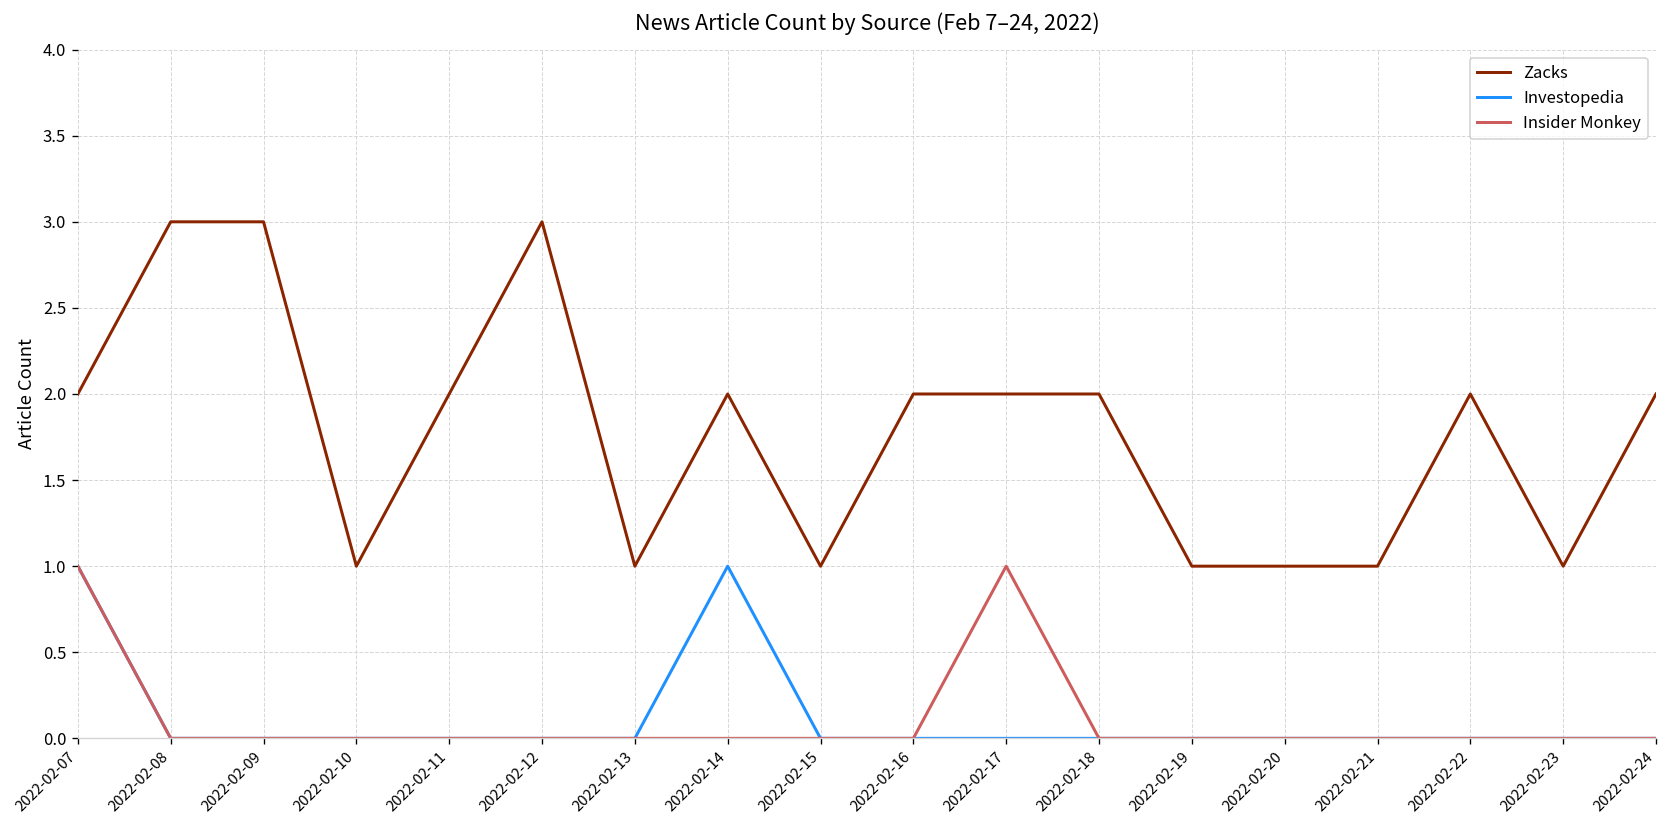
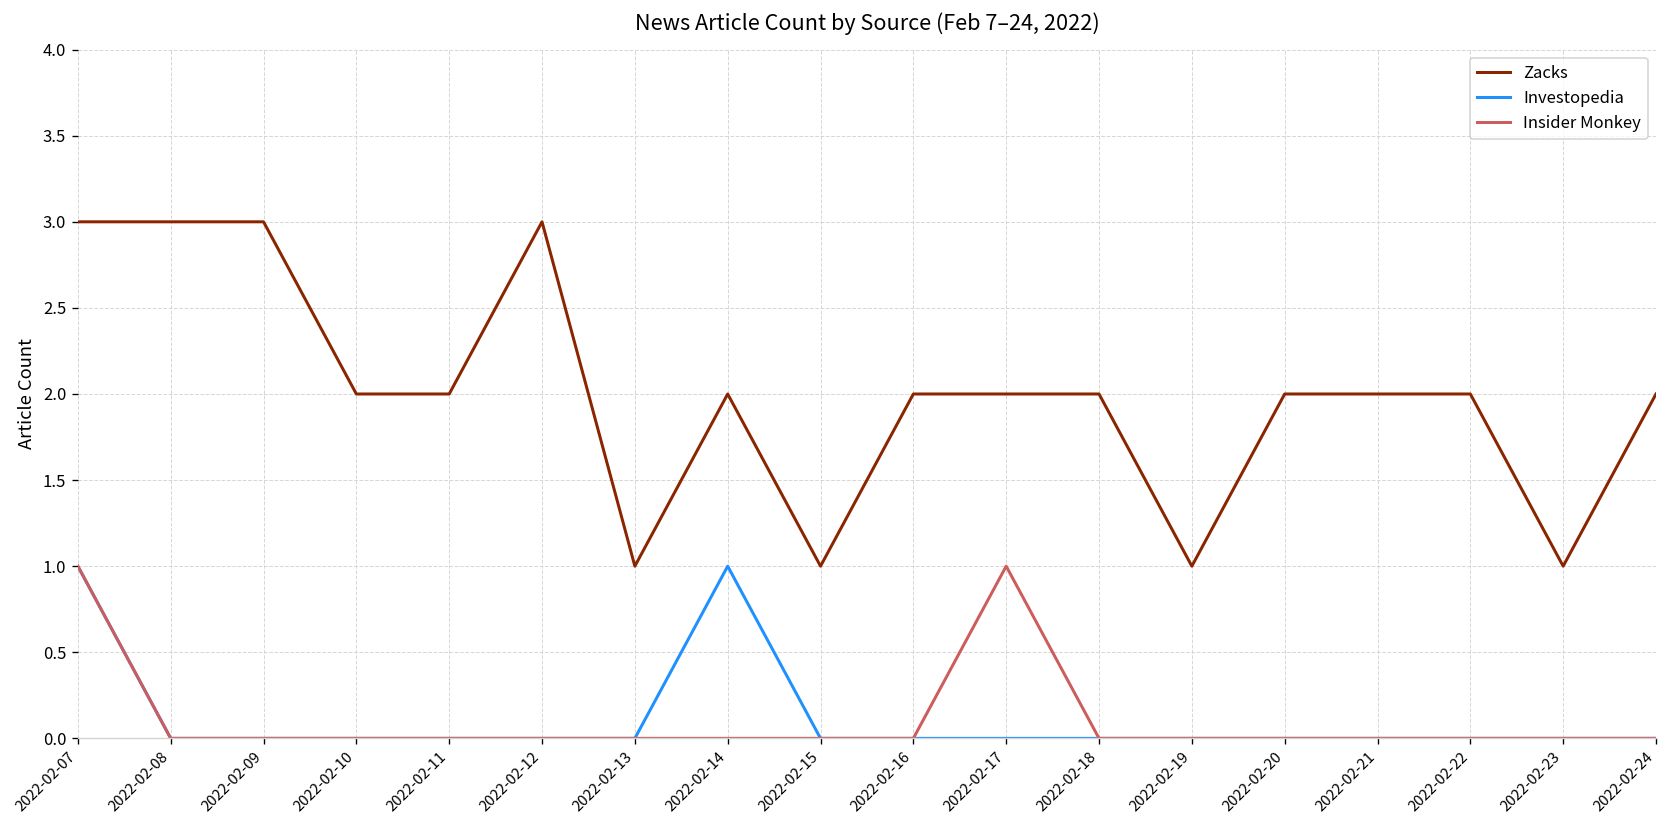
Zacks, 2022-02-07: 2 -> 3
Zacks, 2022-02-10: 1 -> 2
Zacks, 2022-02-20: 1 -> 2
Zacks, 2022-02-21: 1 -> 2
